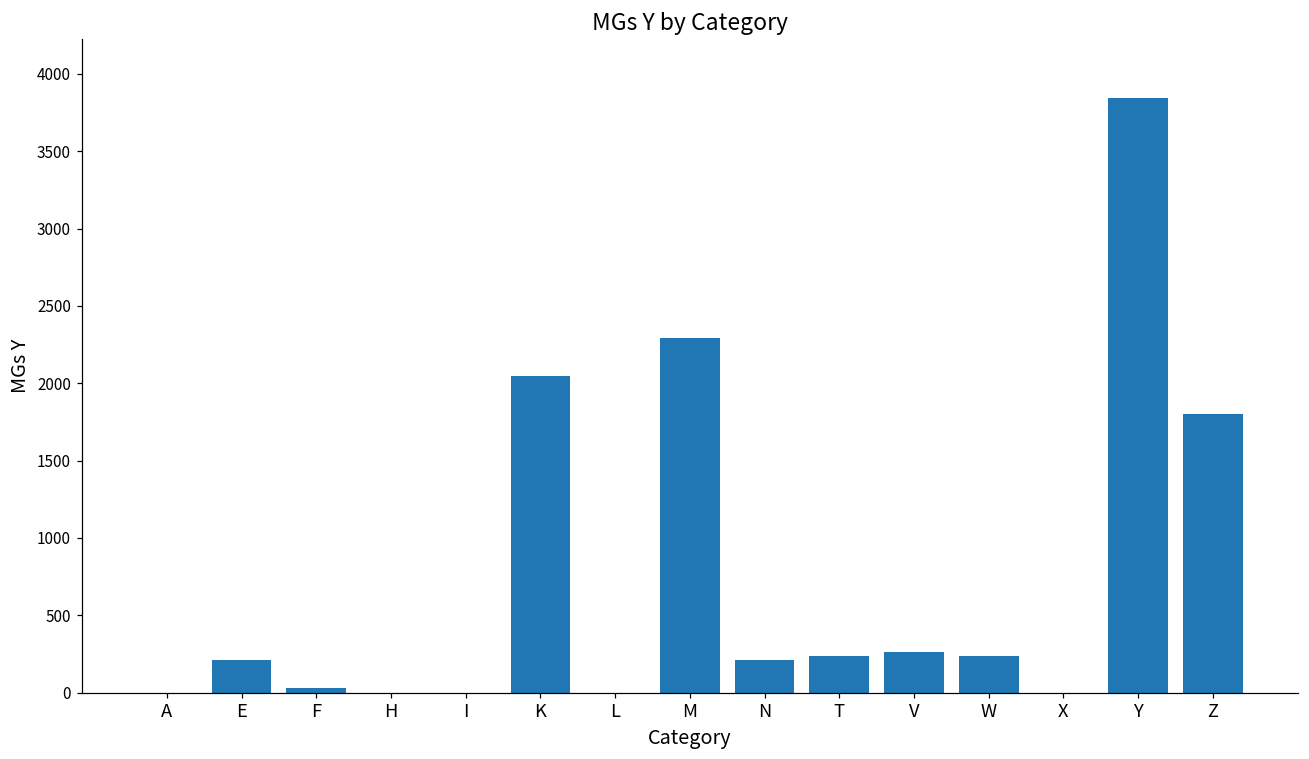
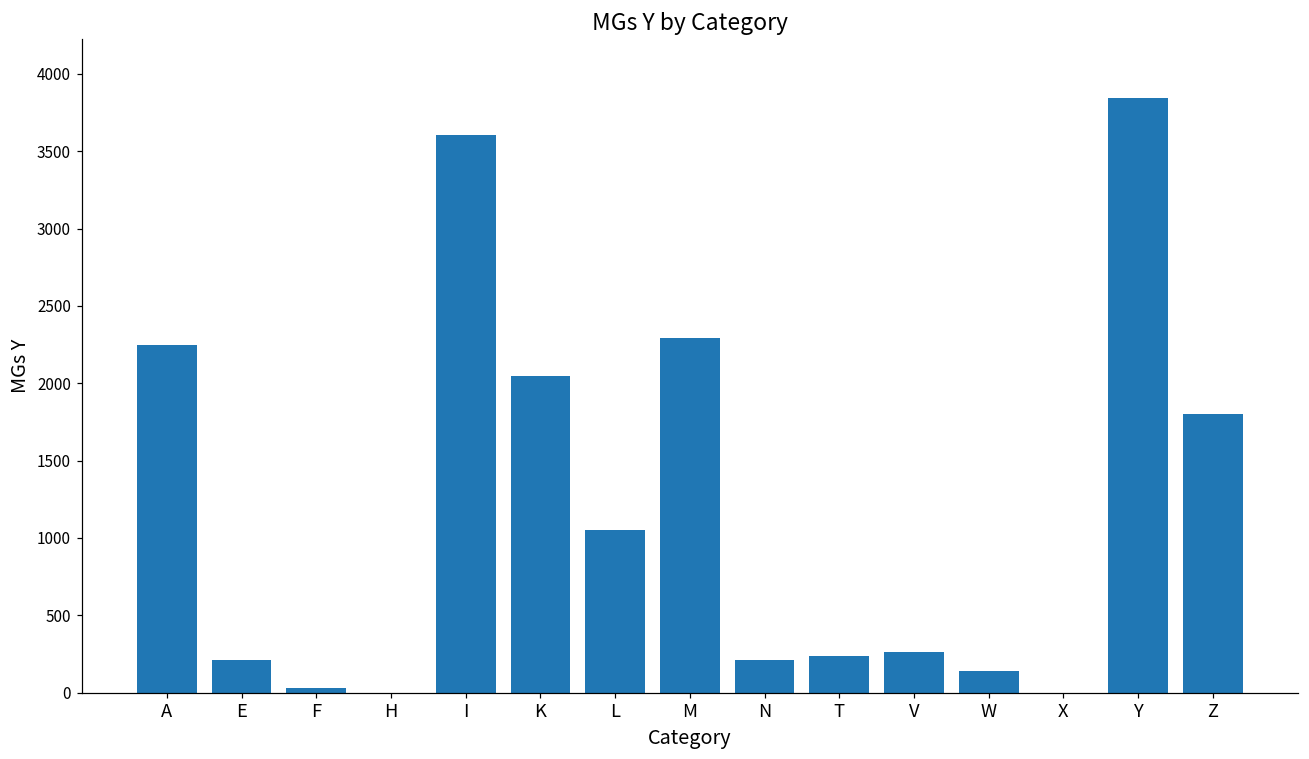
A: 0 -> 2250
I: 0 -> 3610
L: 0 -> 1050
W: 240 -> 140
